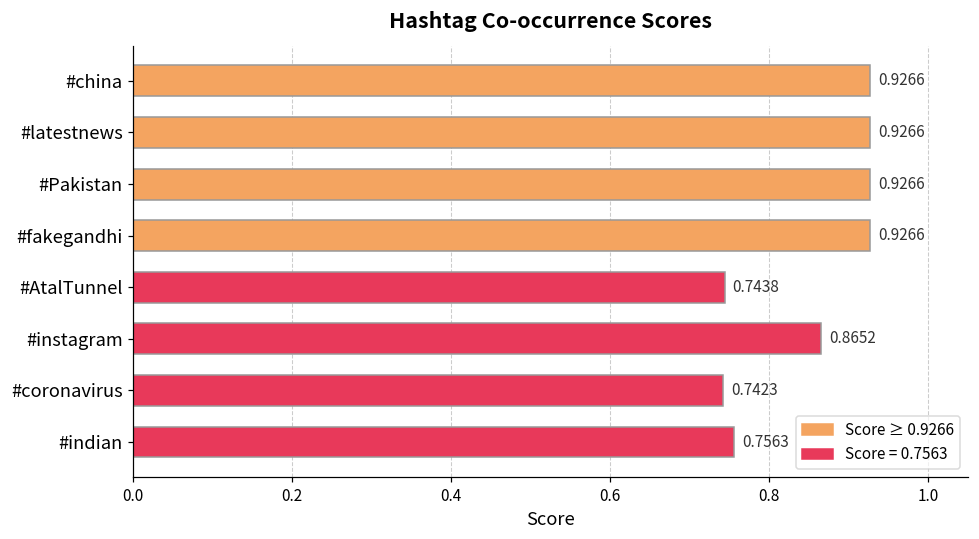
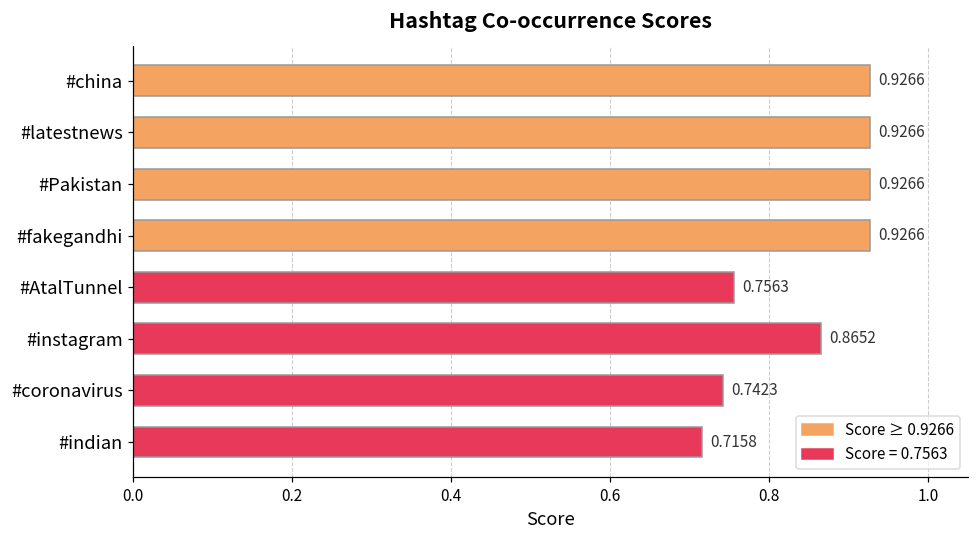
#AtalTunnel: 0.7438 -> 0.7563
#indian: 0.7563 -> 0.7158
